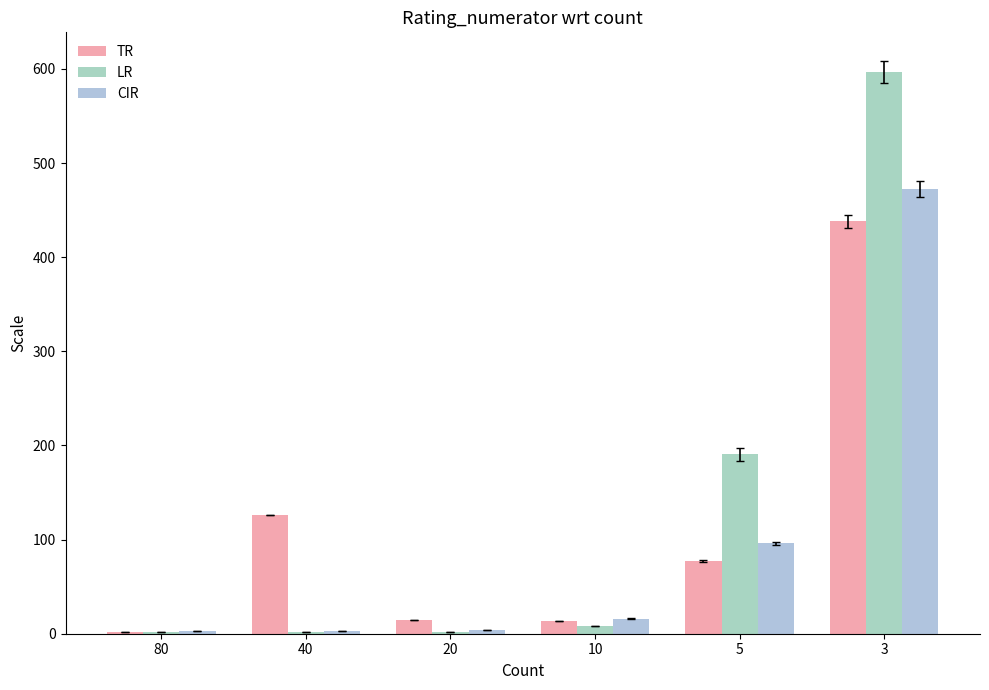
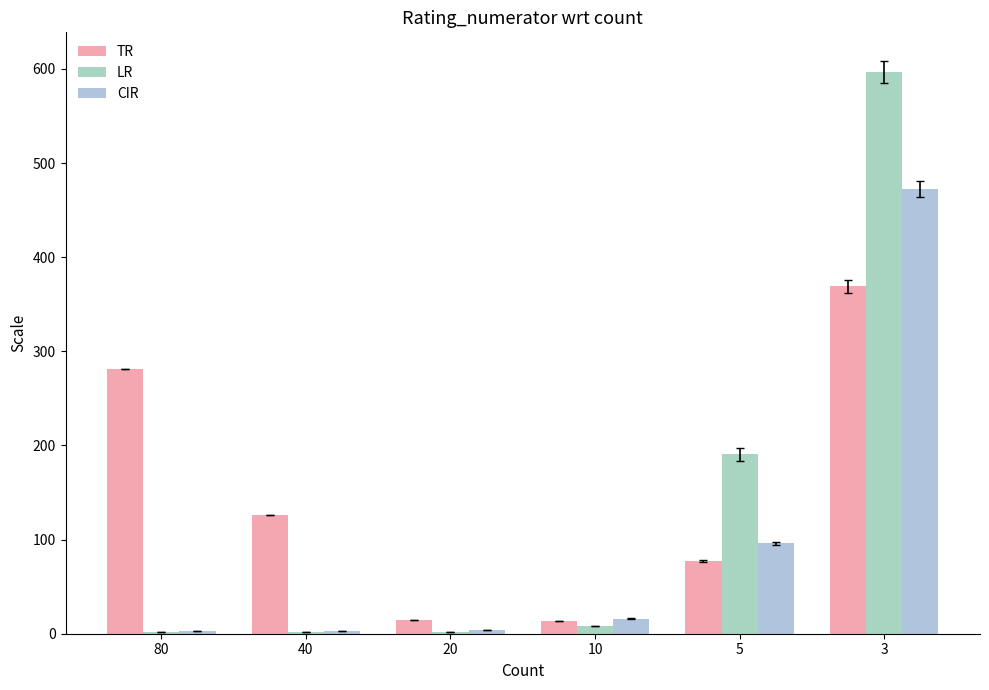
TR, 80: 0 -> 280
TR, 3: 440 -> 370
